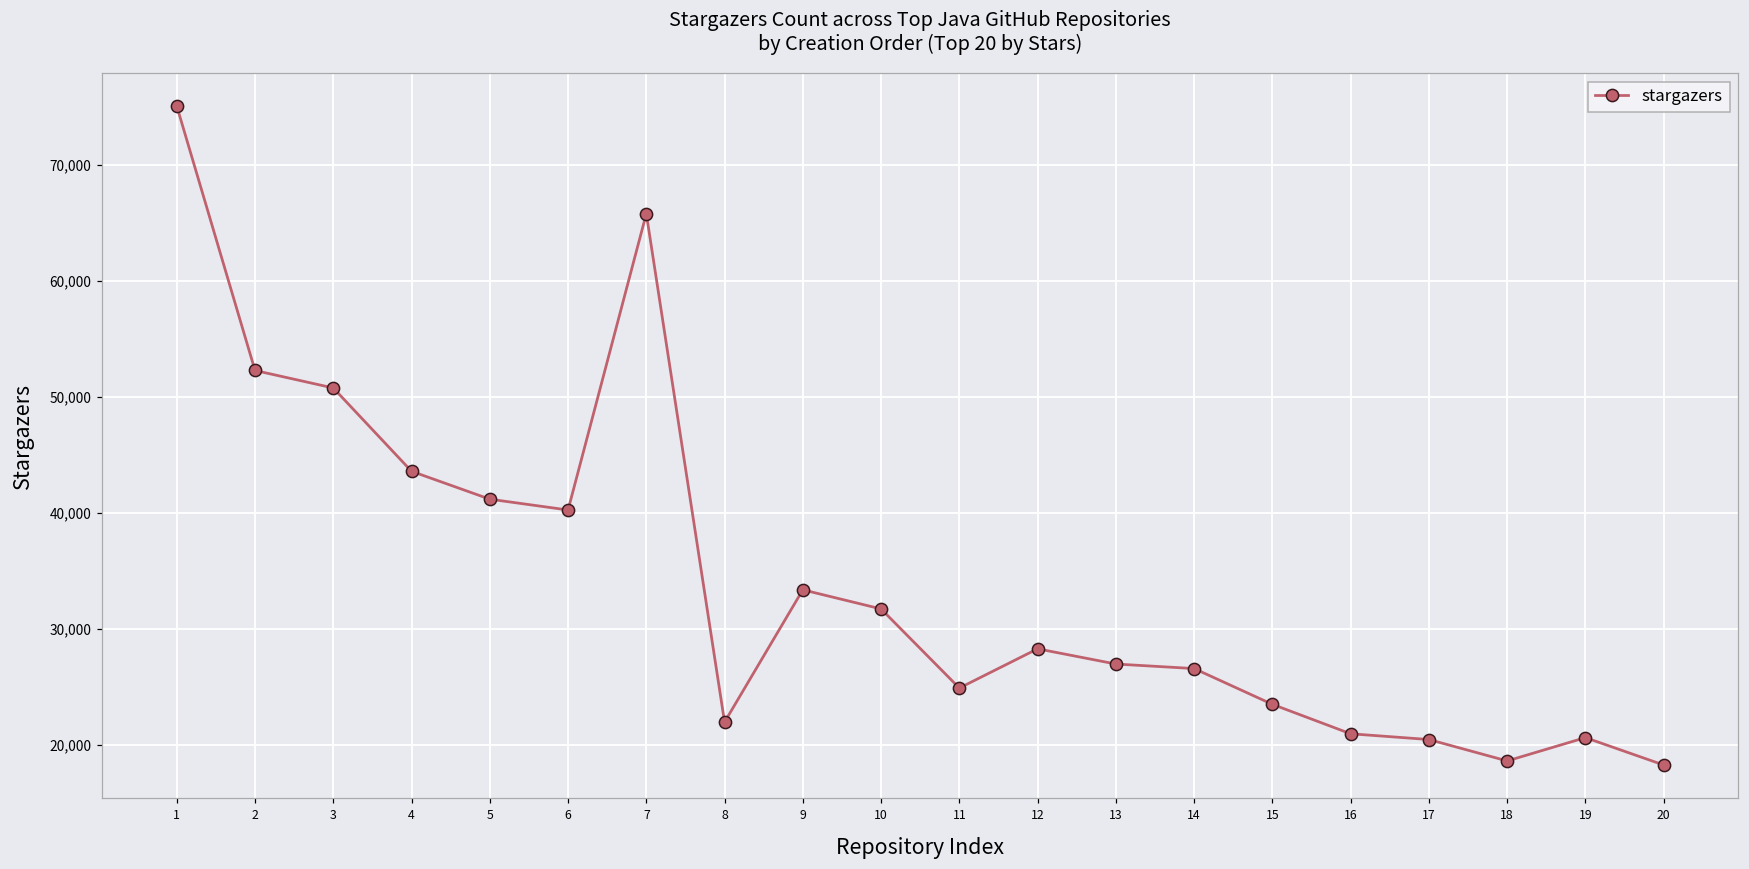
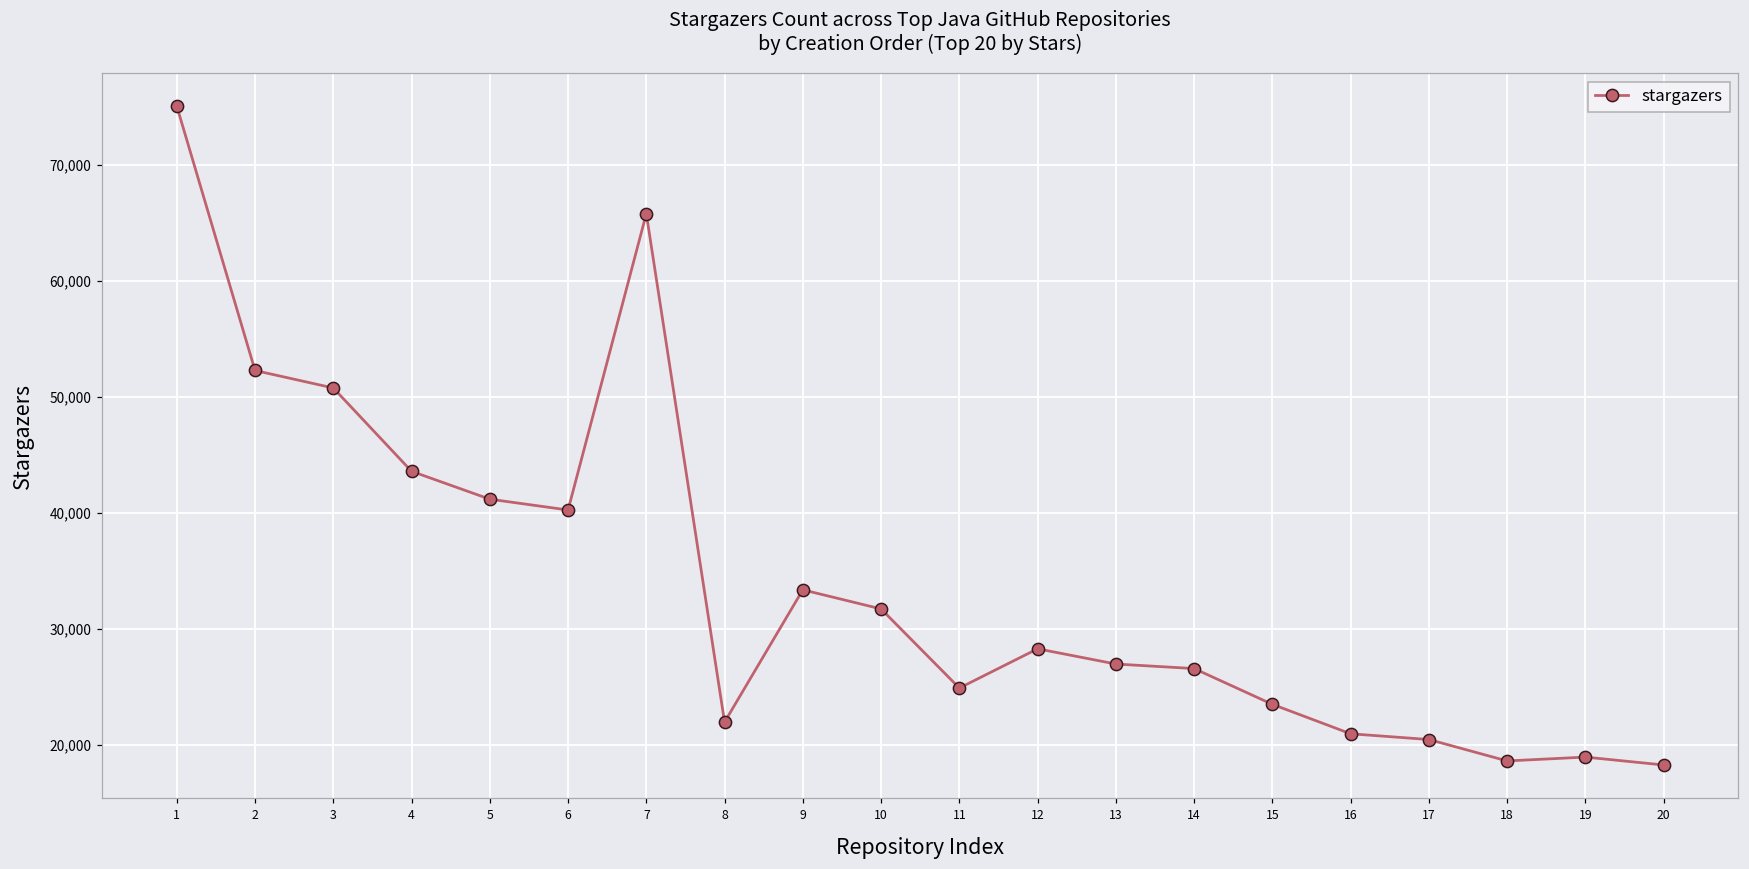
19: 20,600 -> 18,900
